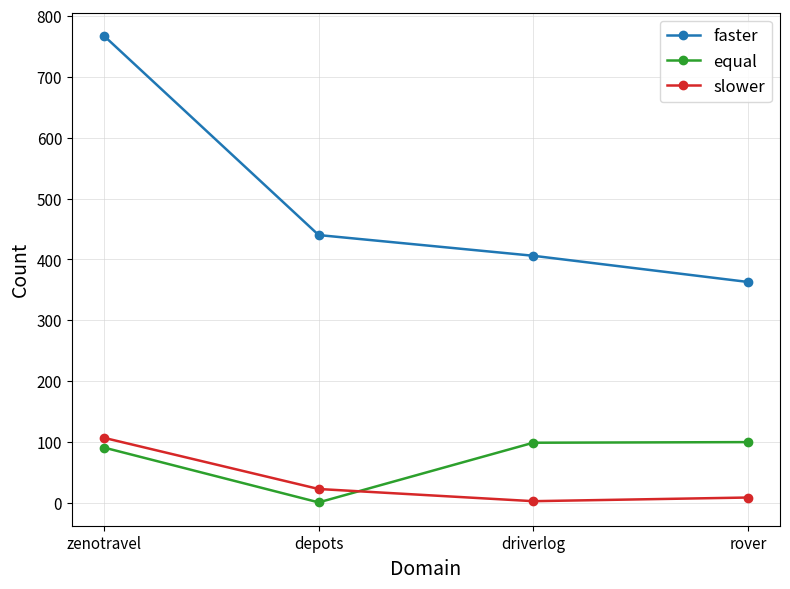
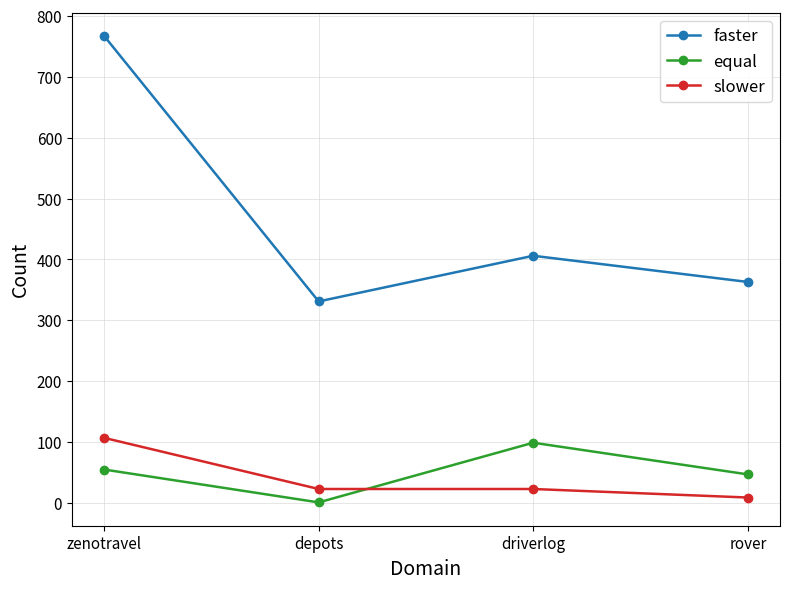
equal, zenotravel: 90 -> 60
faster, depots: 440 -> 330
slower, driverlog: 0 -> 20
equal, rover: 100 -> 50
